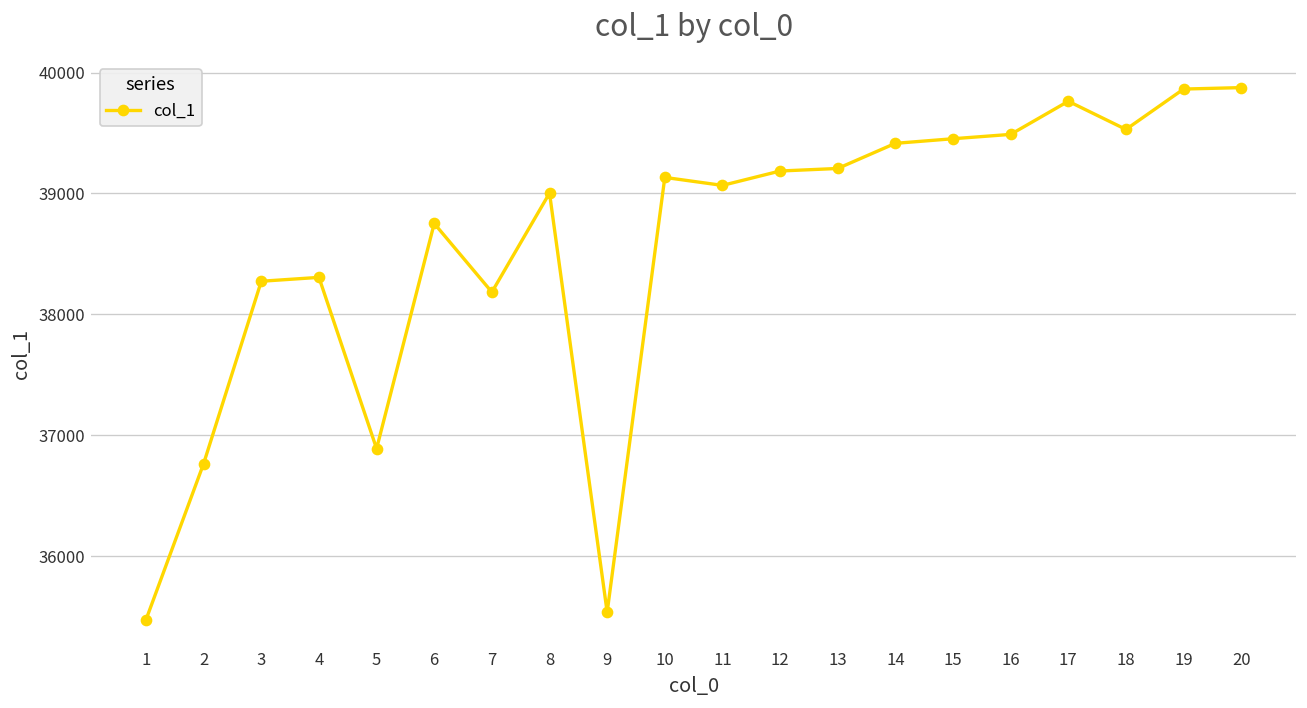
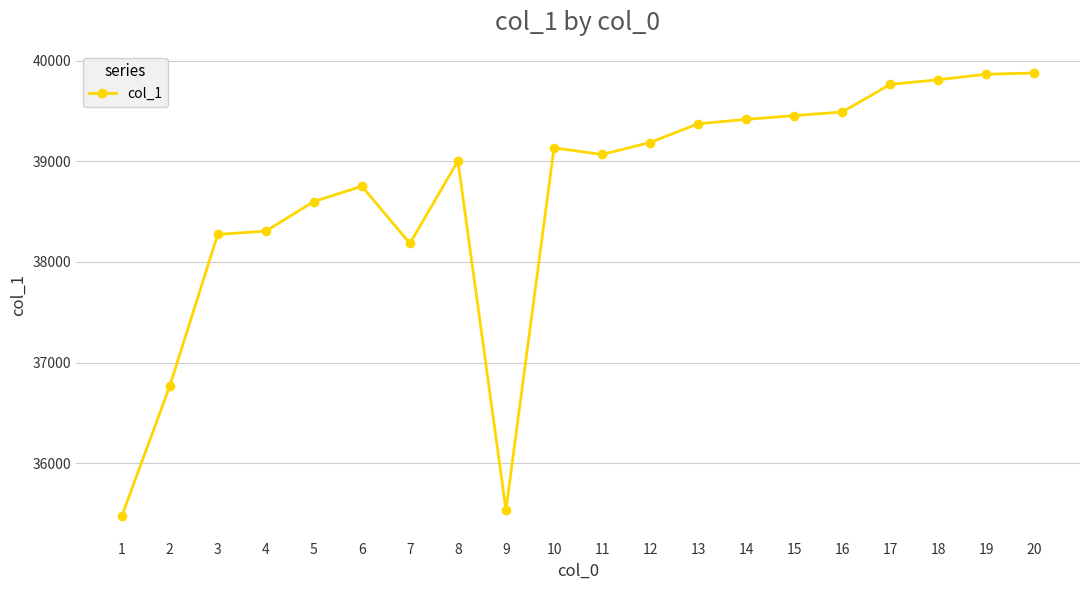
5: 36890 -> 38600
13: 39210 -> 39370
18: 39530 -> 39810
